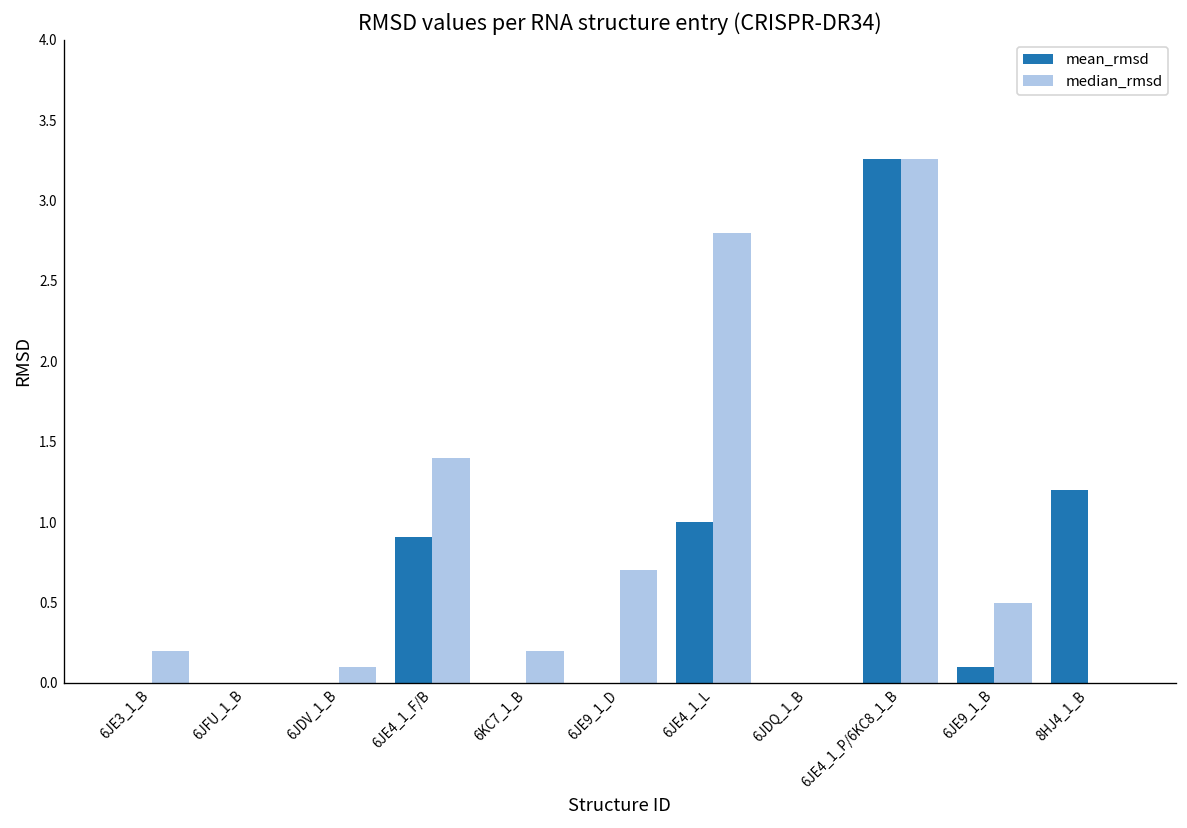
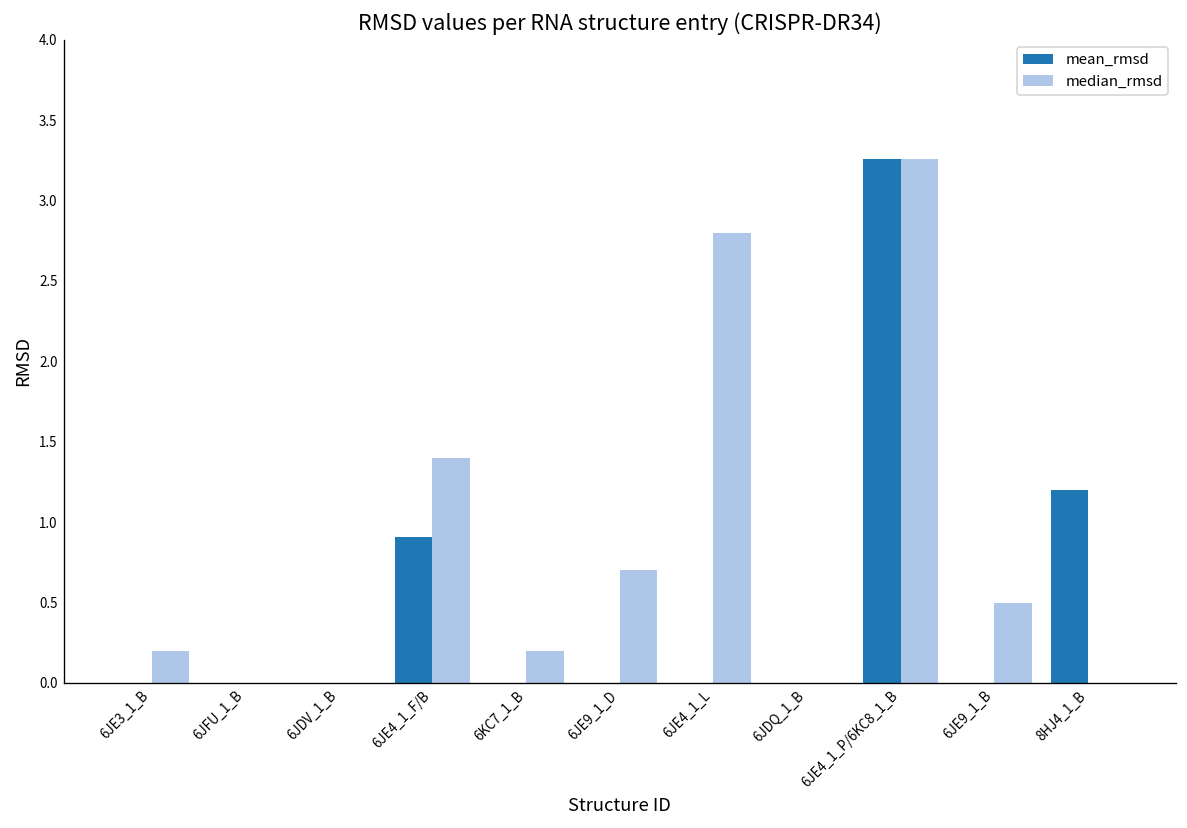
median_rmsd, 6JDV_1_B: 0.1 -> 0.0
mean_rmsd, 6JE4_1_L: 1 -> 0
mean_rmsd, 6JE9_1_B: 0.1 -> 0.0
